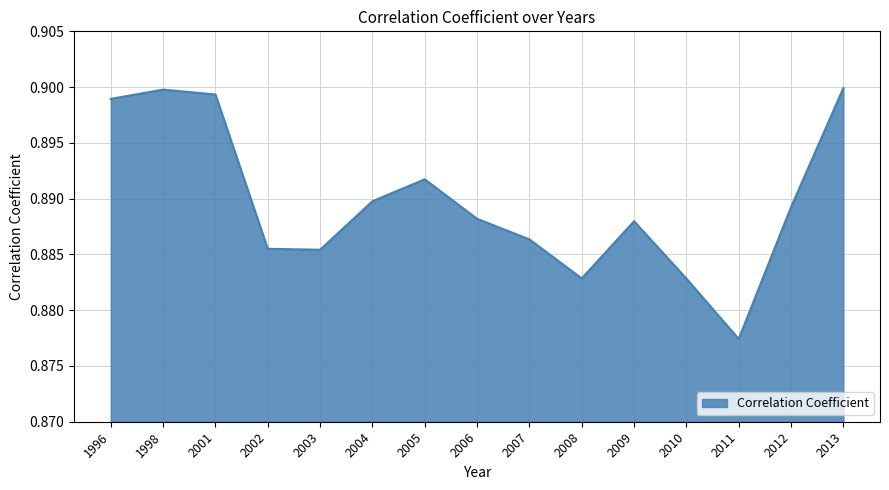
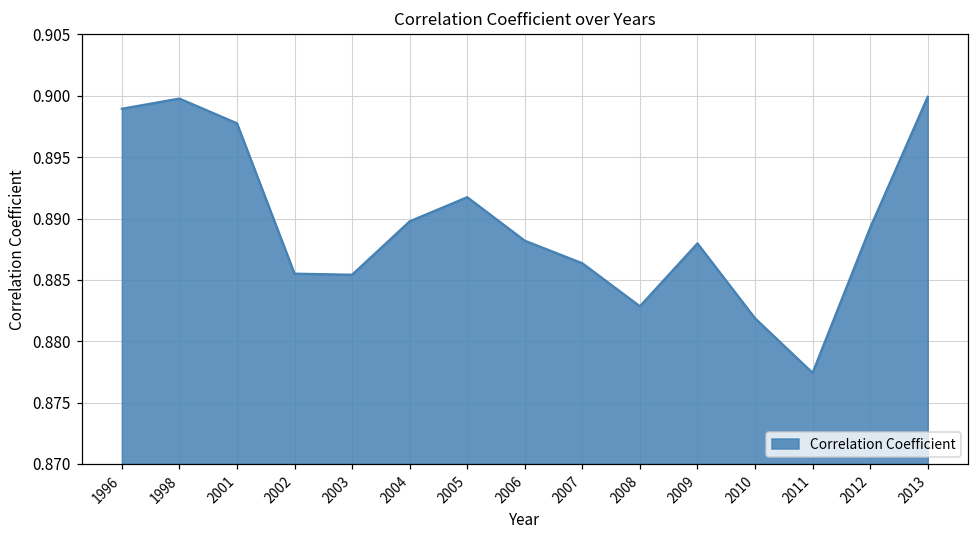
2001: 0.8993 -> 0.8978
2010: 0.8828 -> 0.8819
